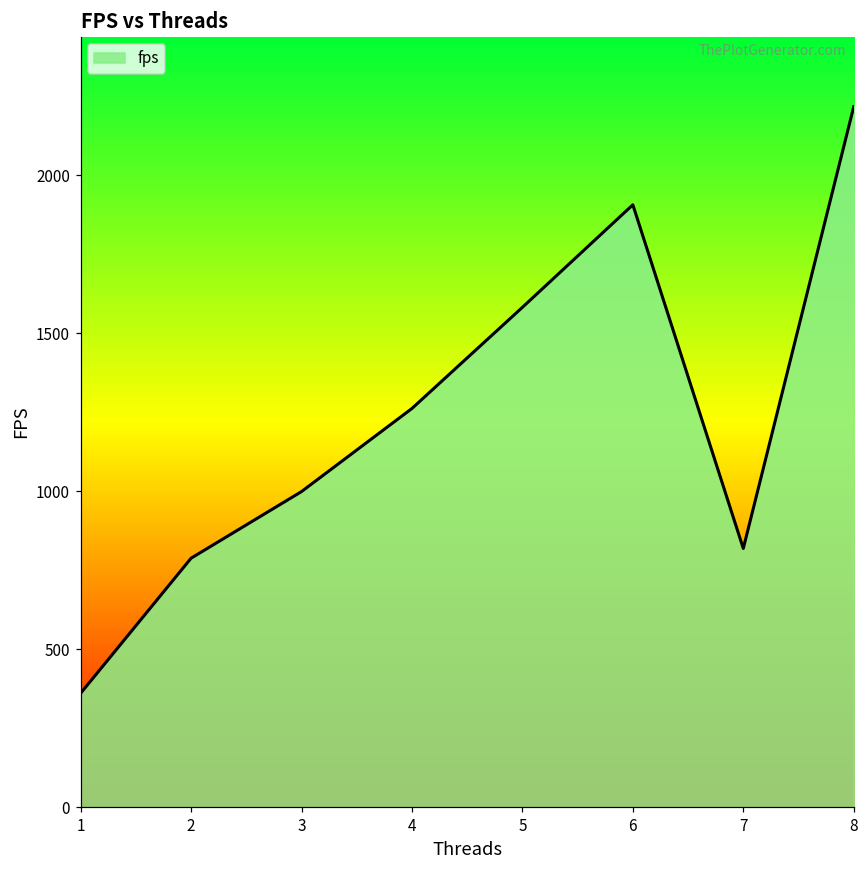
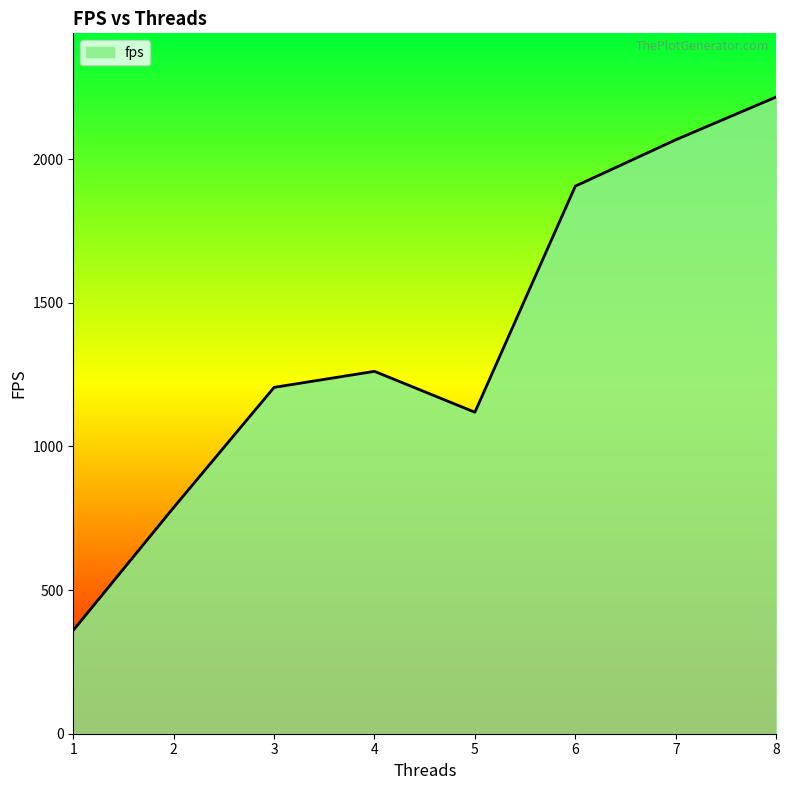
3: 1000 -> 1210
5: 1580 -> 1120
7: 820 -> 2070
